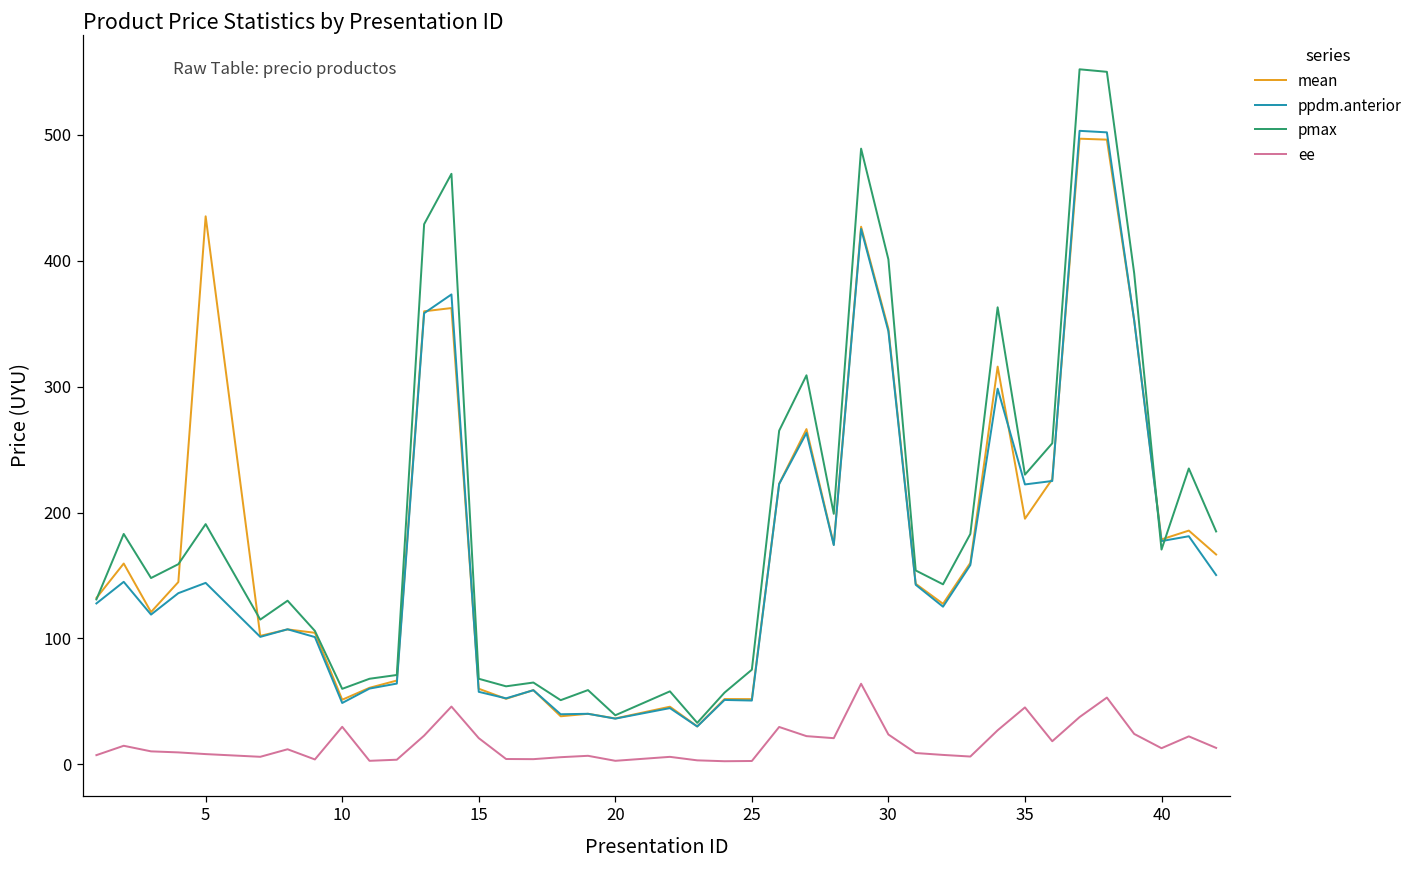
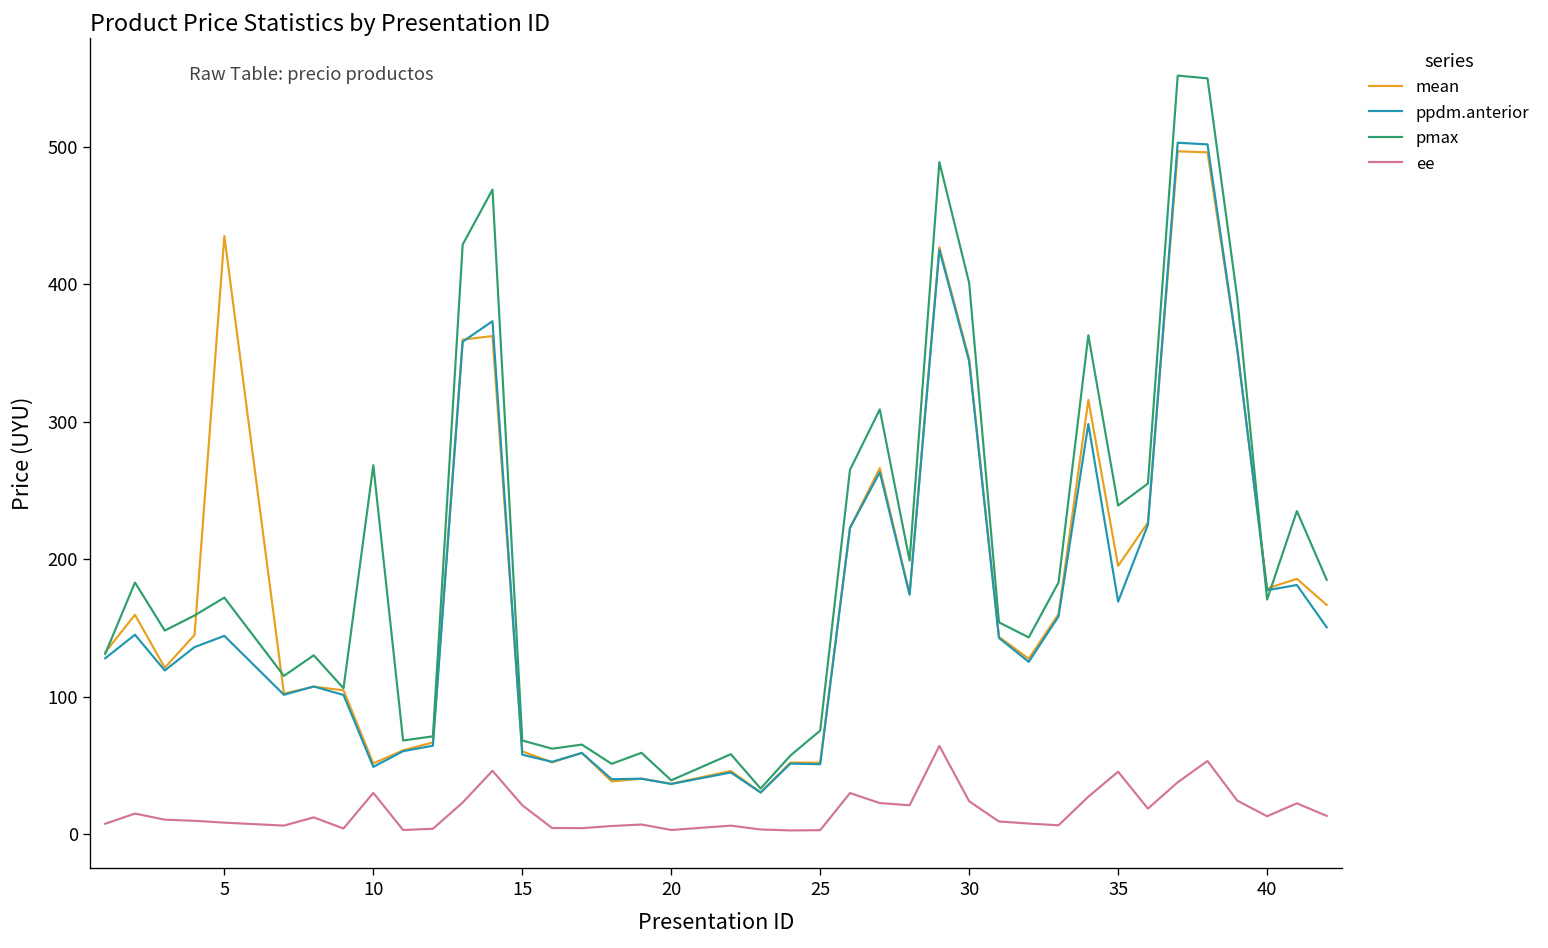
pmax, 5: 191 -> 172
pmax, 10: 60 -> 268
ppdm.anterior, 35: 222 -> 169
pmax, 35: 230 -> 239
